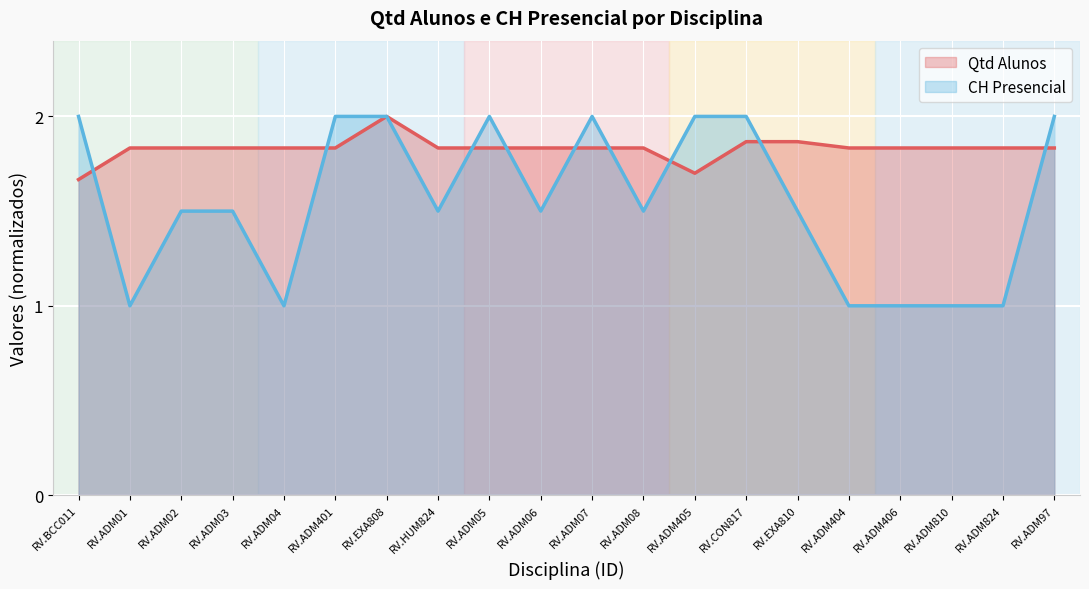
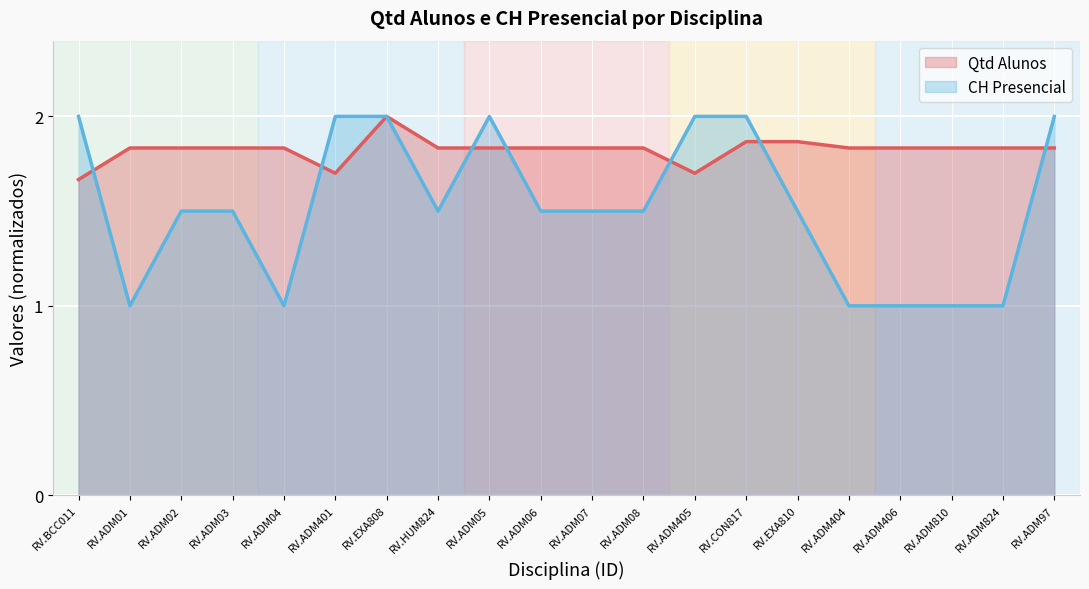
Qtd Alunos, RV.ADM401: 1.83 -> 1.70
CH Presencial, RV.ADM07: 2.00 -> 1.50
